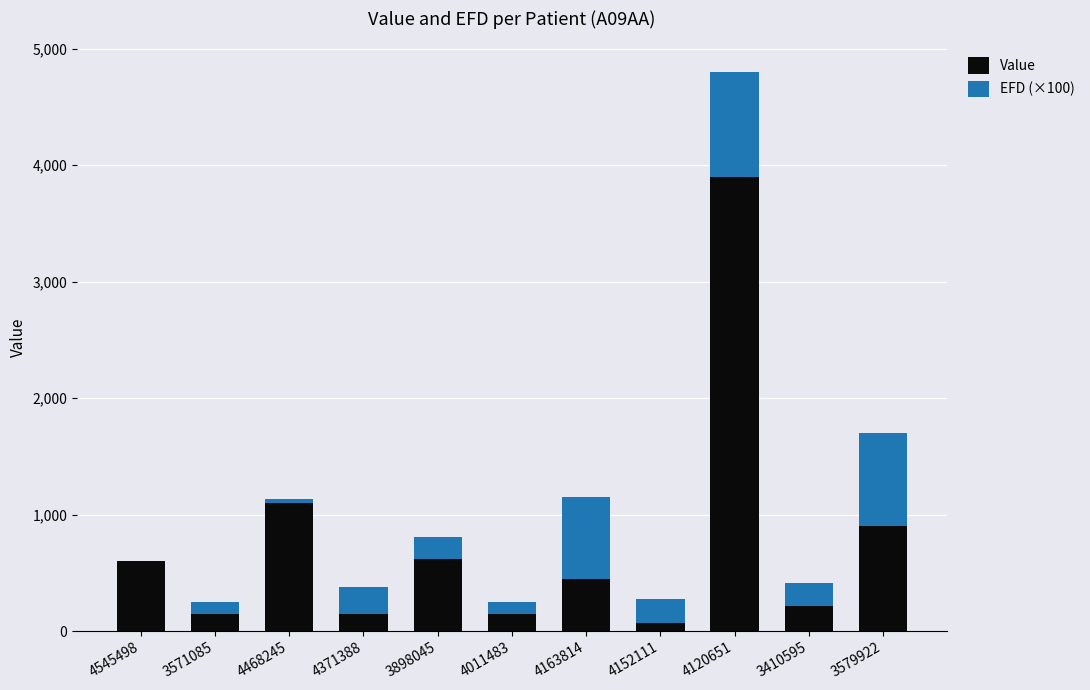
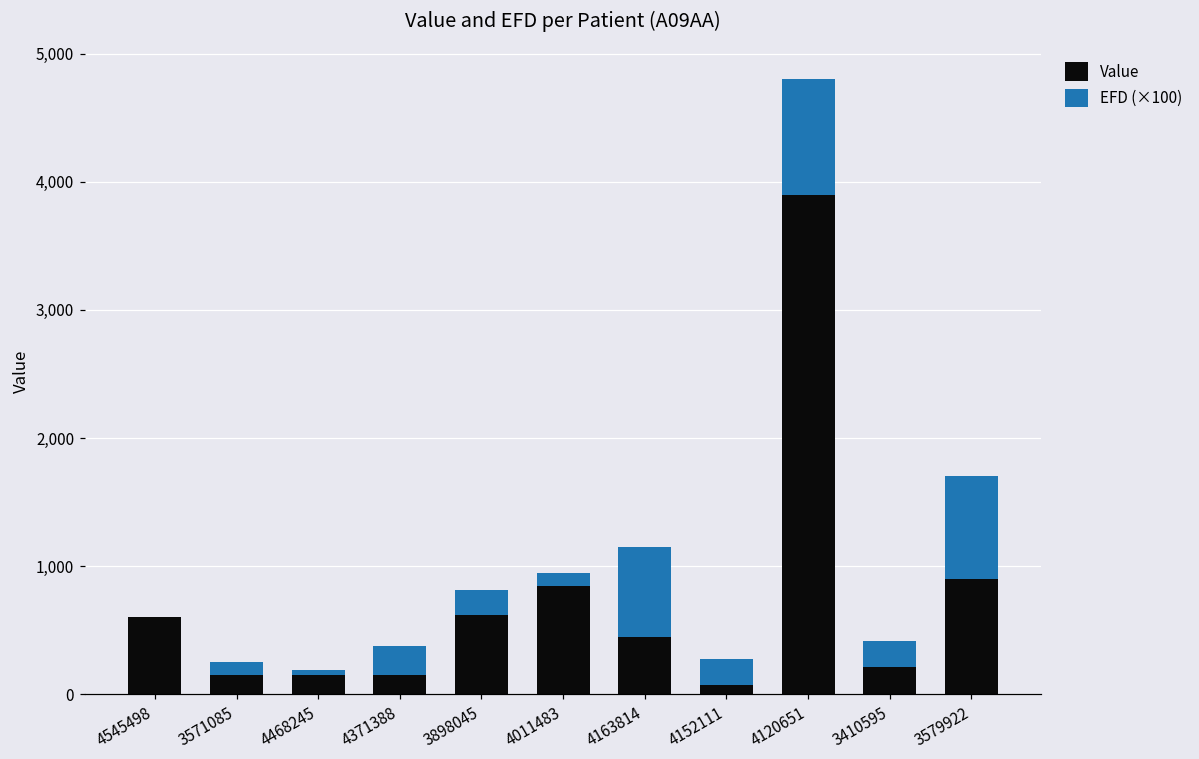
Value, 4468245: 1,100 -> 150
Value, 4011483: 150 -> 850
